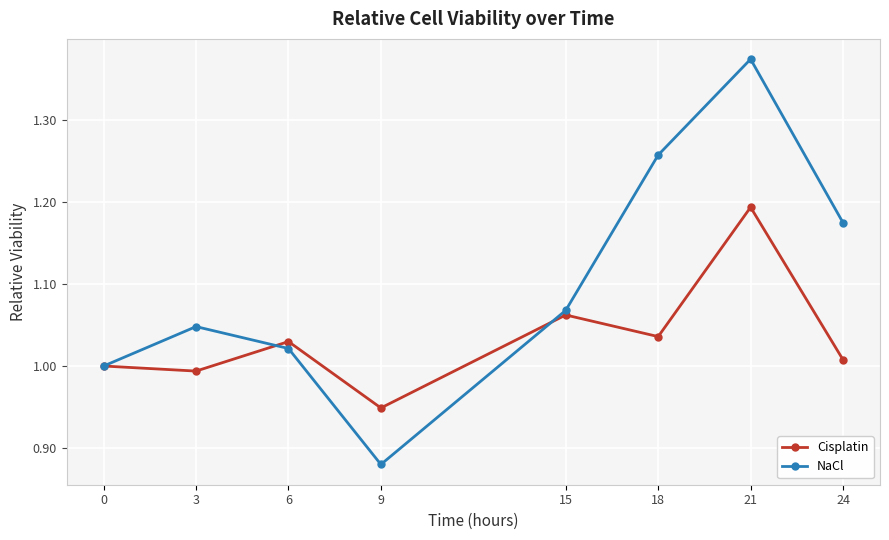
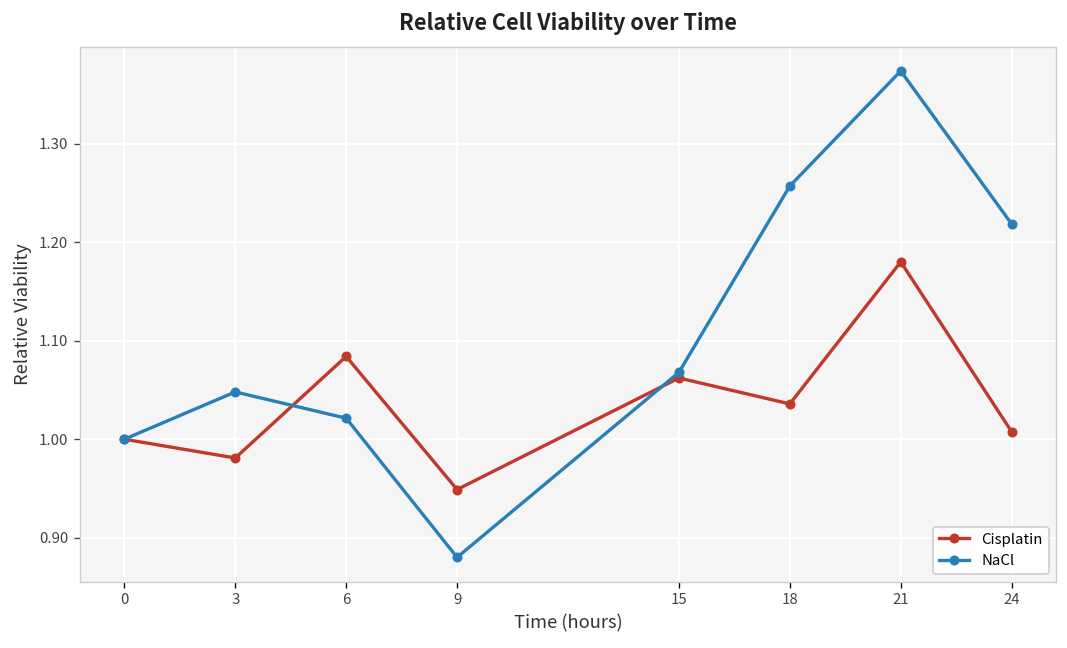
Cisplatin, 3: 0.99 -> 0.98
Cisplatin, 6: 1.03 -> 1.08
Cisplatin, 21: 1.19 -> 1.18
NaCl, 24: 1.17 -> 1.22
